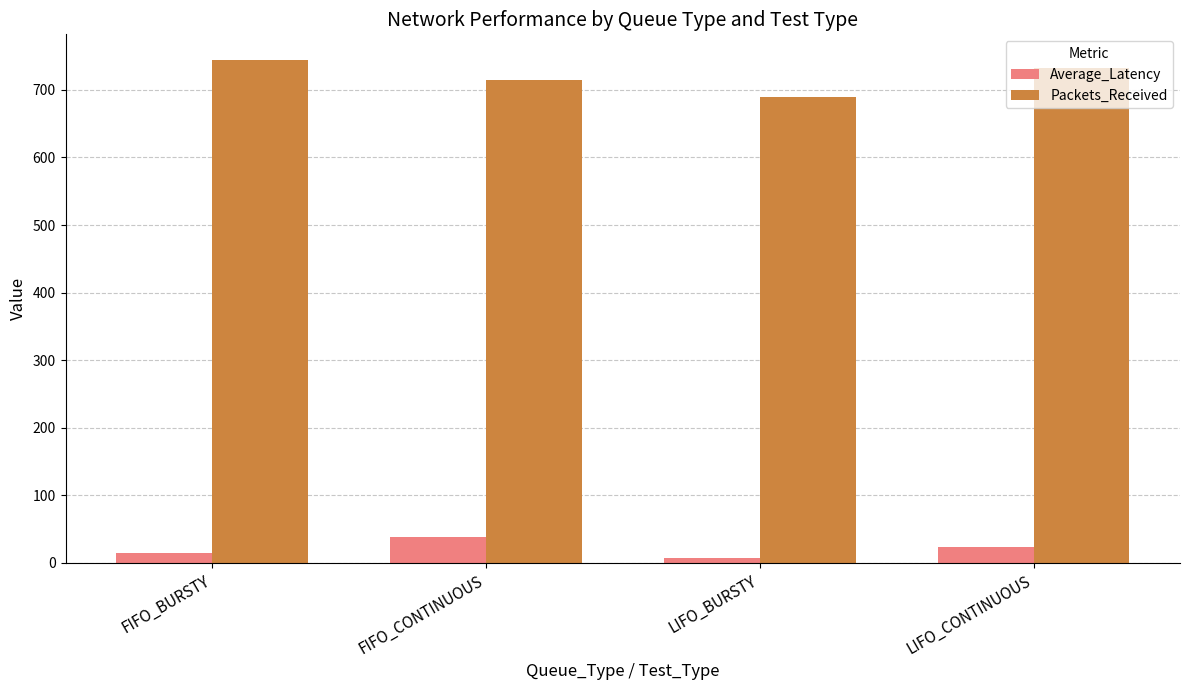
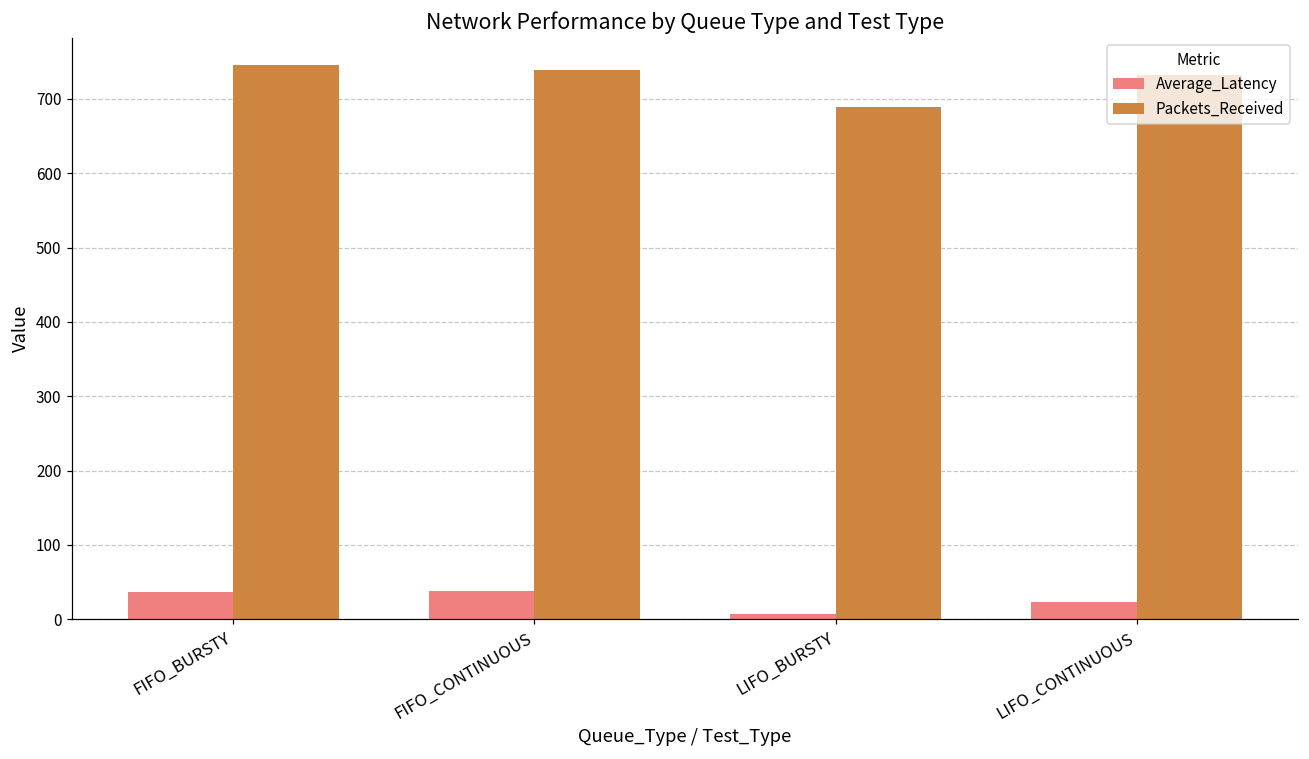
Average_Latency, FIFO_BURSTY: 10 -> 40
Packets_Received, FIFO_CONTINUOUS: 710 -> 740
